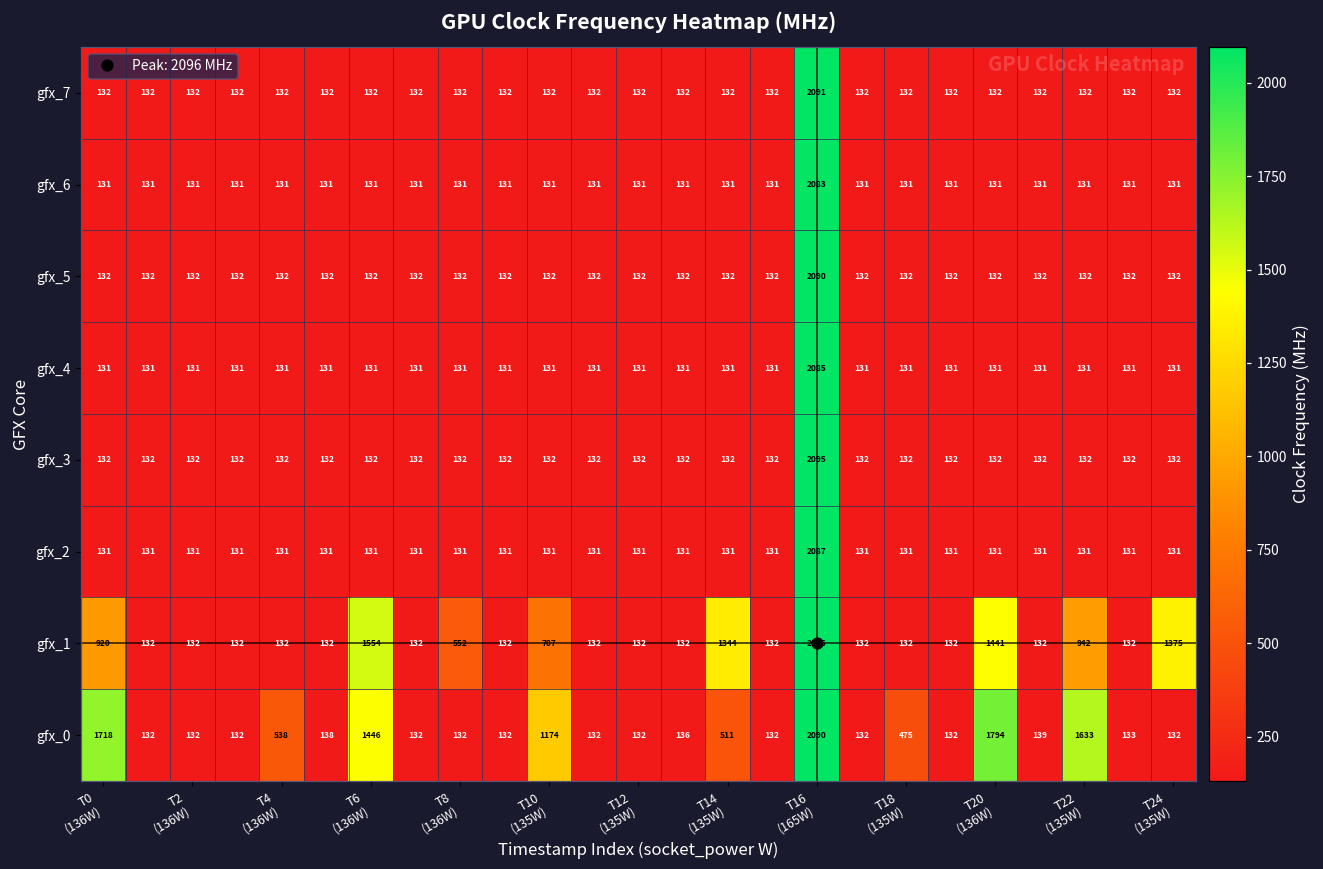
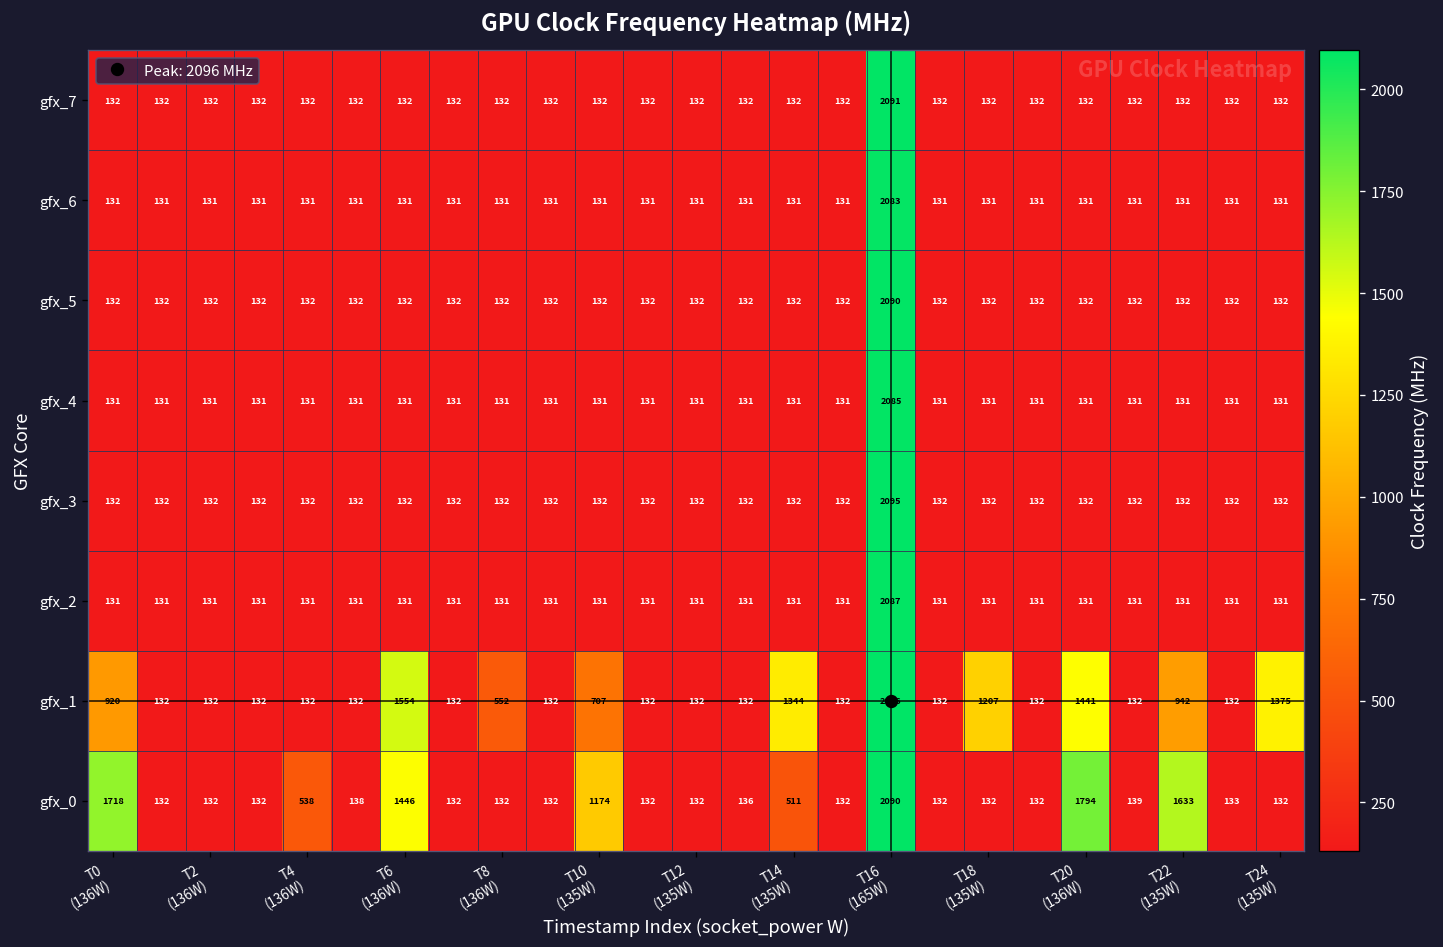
gfx_1, T18 (135W): 132 -> 1207
gfx_0, T18 (135W): 475 -> 132
